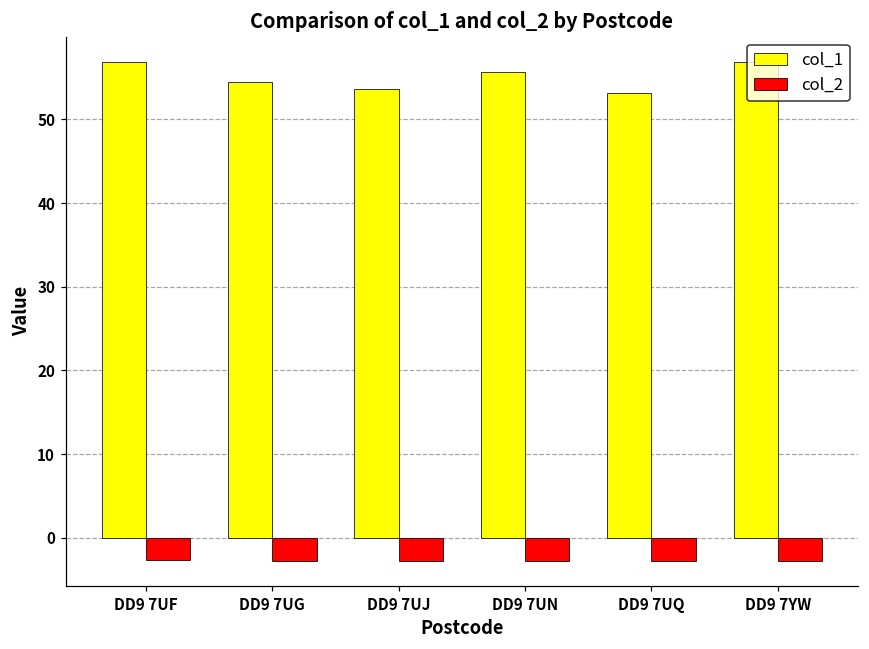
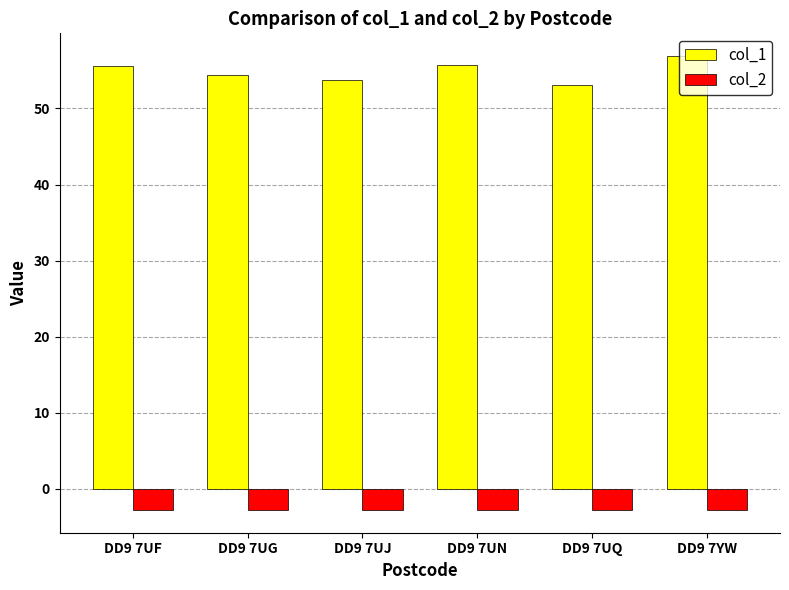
col_1, DD9 7UF: 57 -> 56
